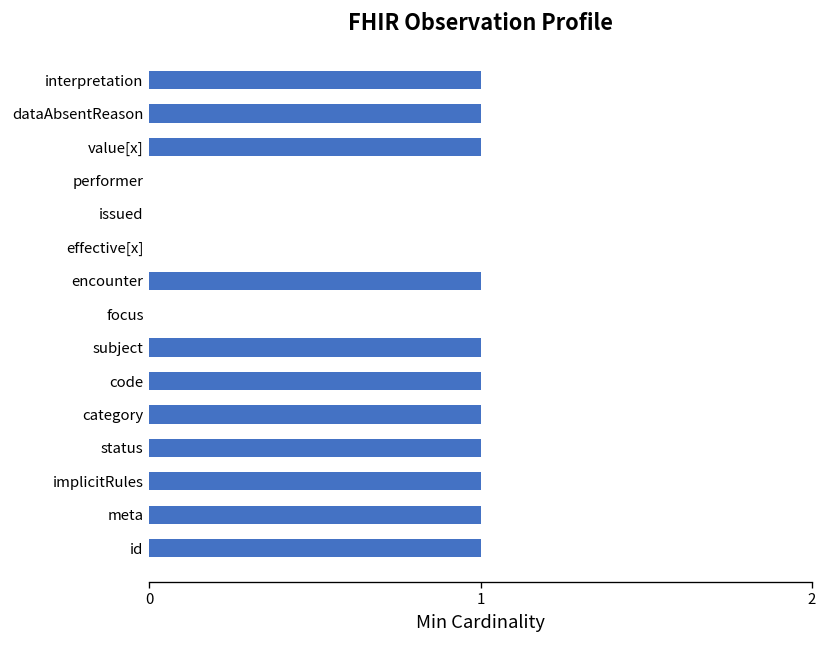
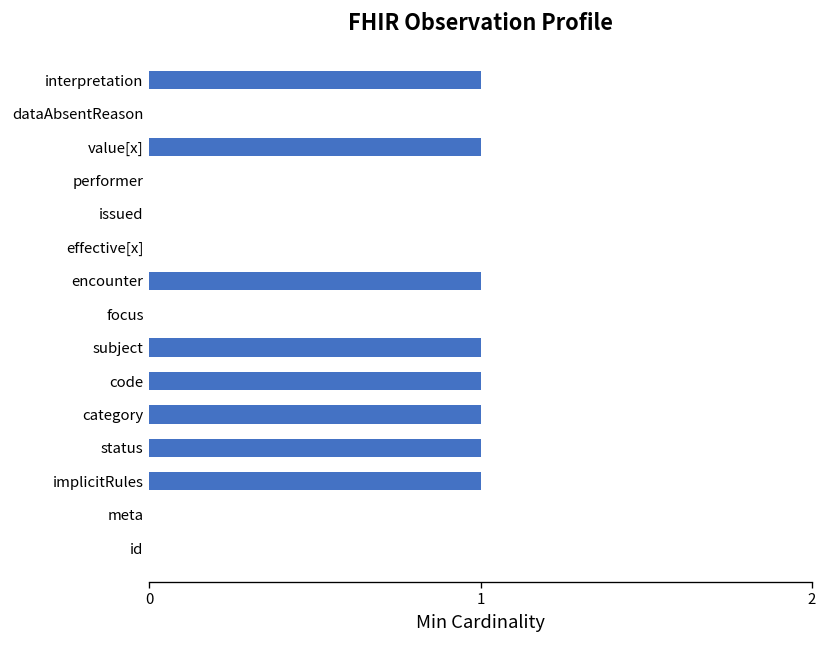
dataAbsentReason: 1 -> 0
meta: 1 -> 0
id: 1 -> 0
